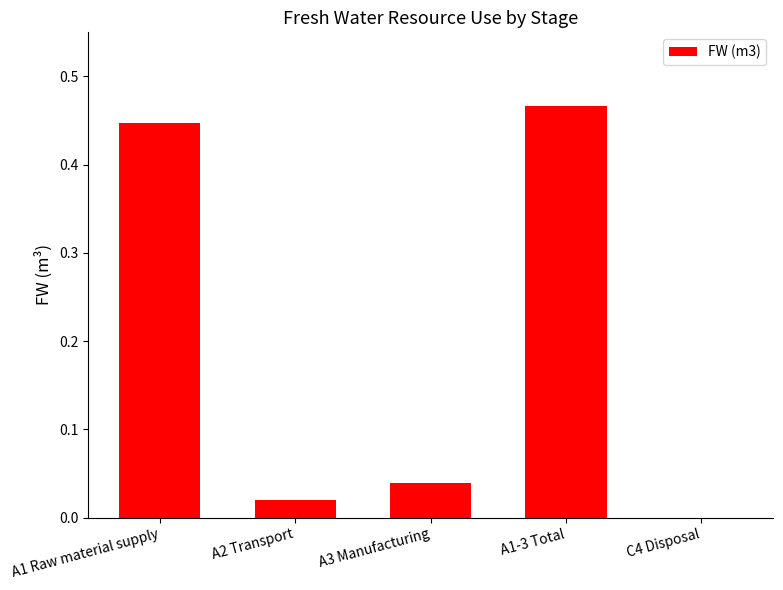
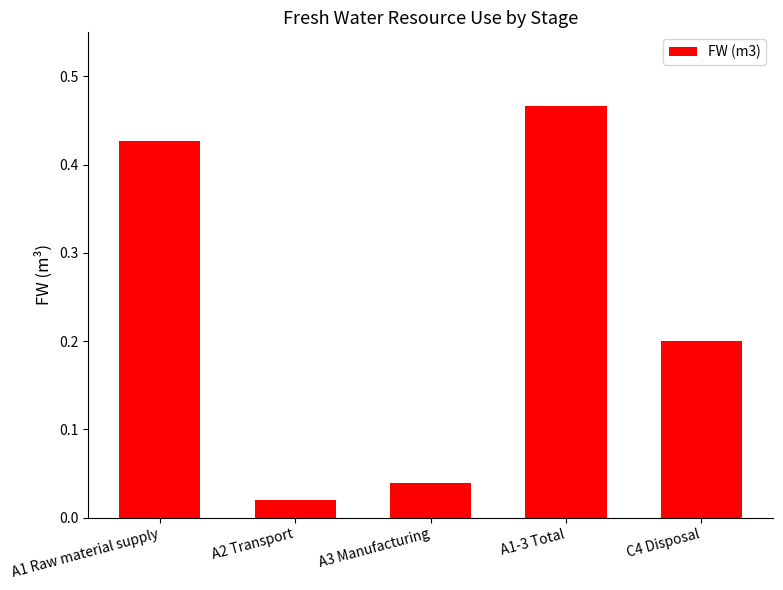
A1 Raw material supply: 0.45 -> 0.43
C4 Disposal: 0.0 -> 0.2
